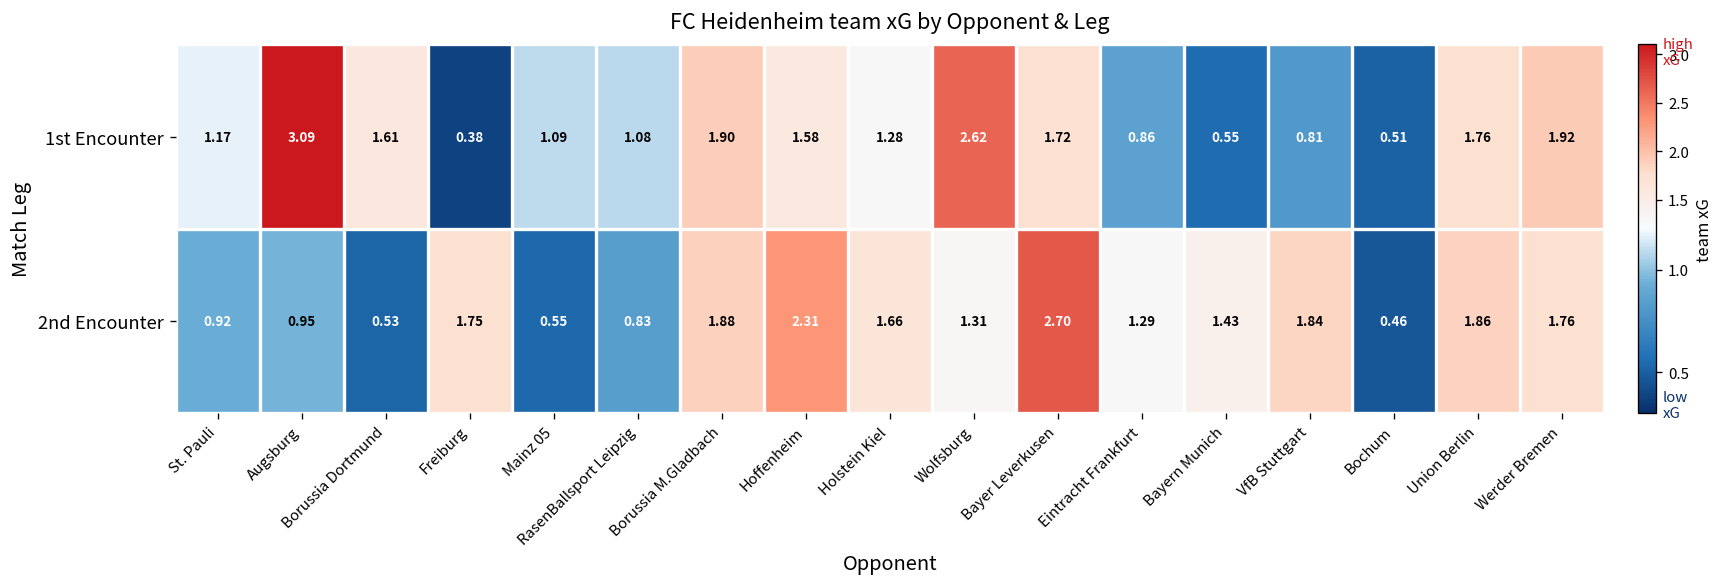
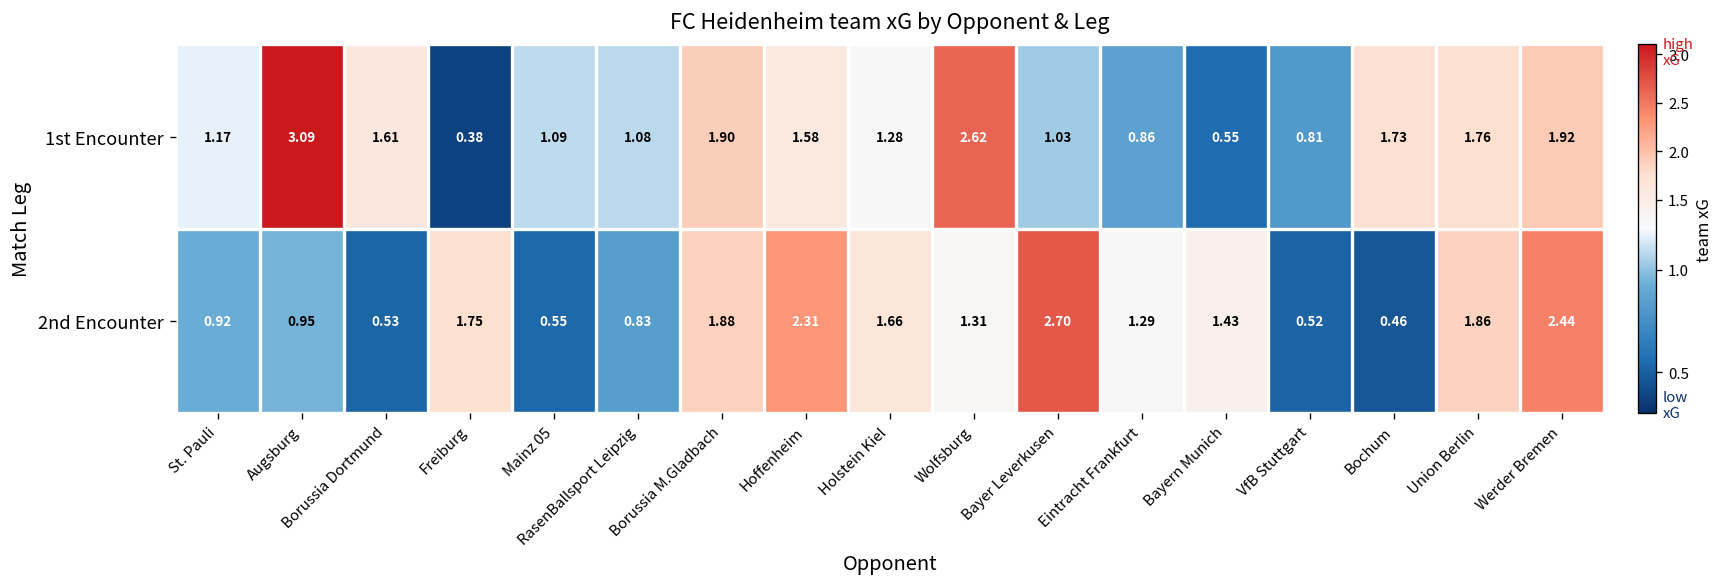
1st Encounter, Bayer Leverkusen: 1.72 -> 1.03
1st Encounter, Bochum: 0.51 -> 1.73
2nd Encounter, VfB Stuttgart: 1.84 -> 0.52
2nd Encounter, Werder Bremen: 1.76 -> 2.44
